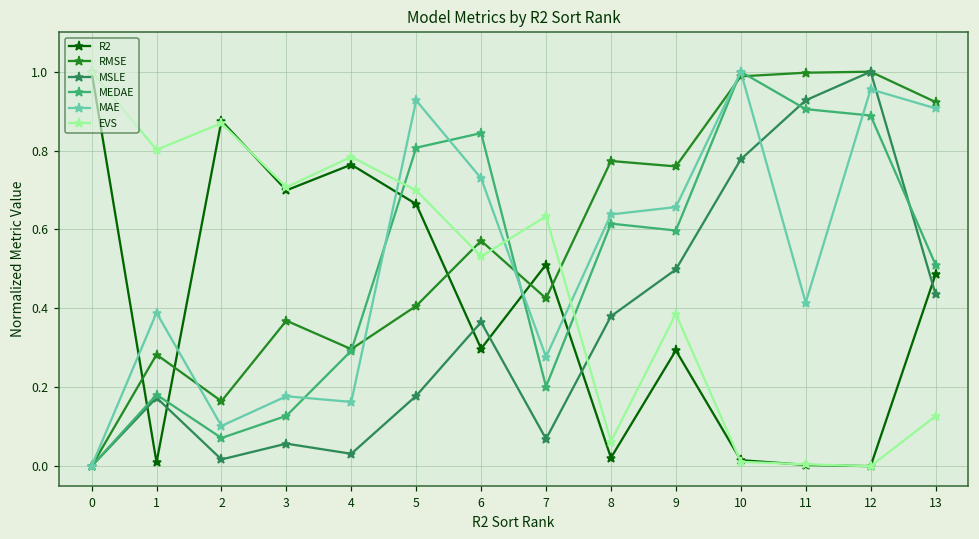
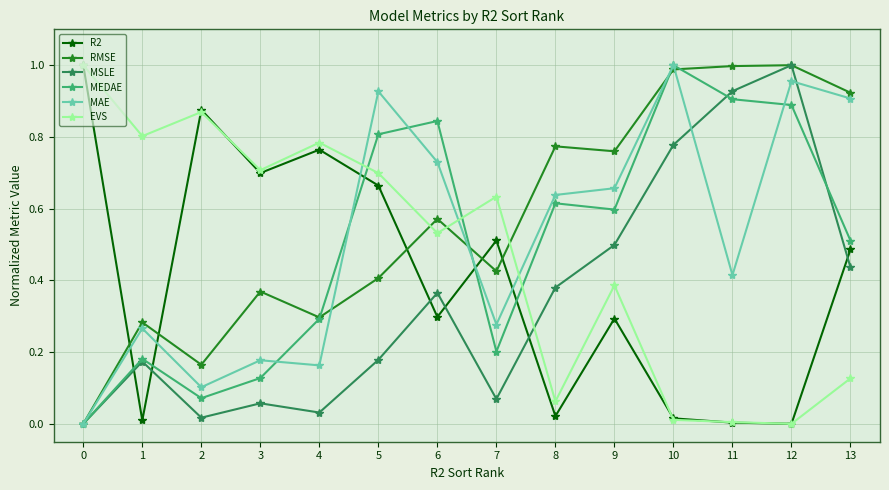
MAE, 1: 0.39 -> 0.27
